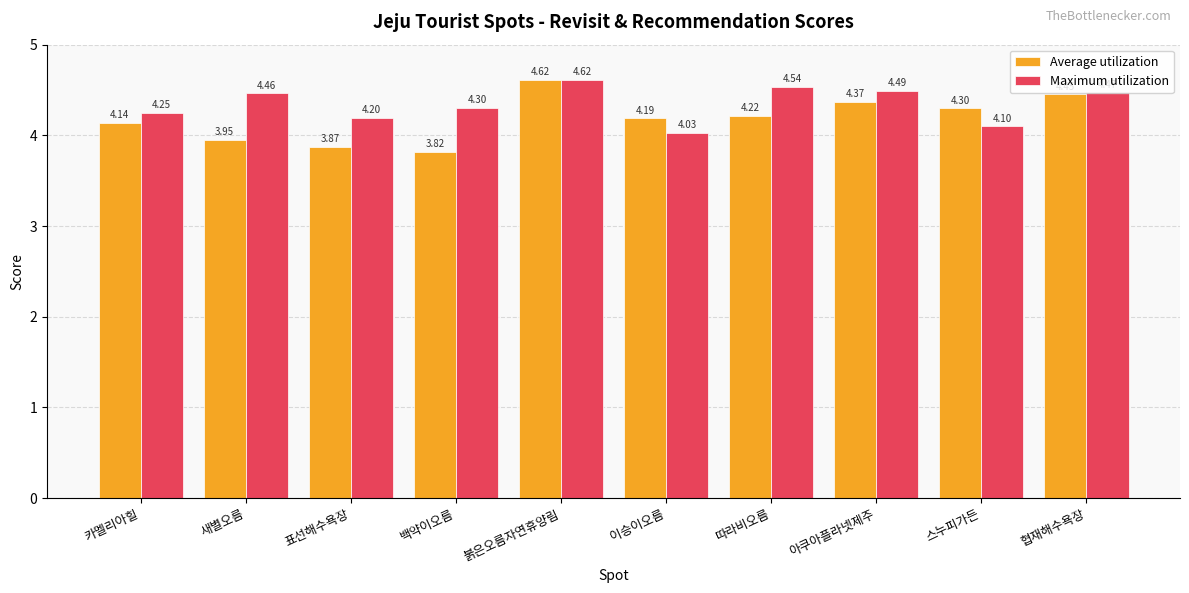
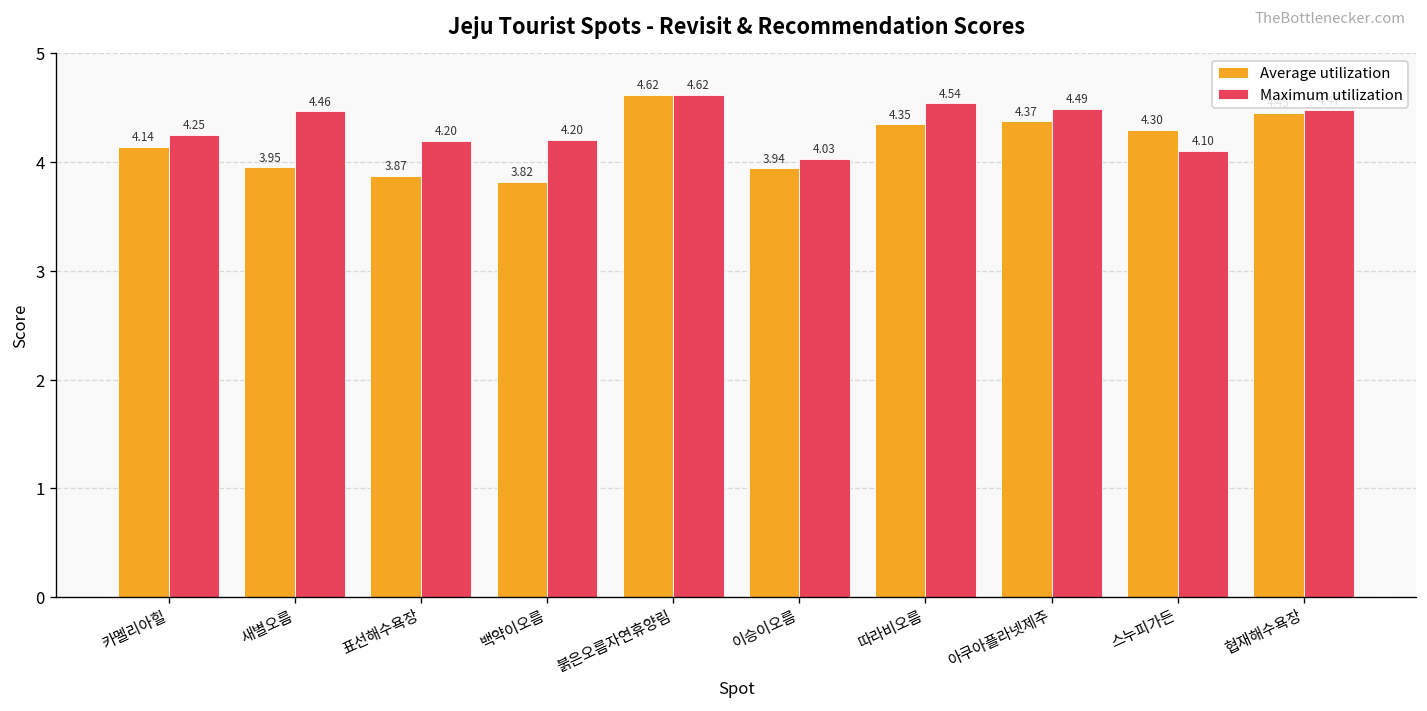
Maximum utilization, 백약이오름: 4.30 -> 4.20
Average utilization, 이승이오름: 4.19 -> 3.94
Average utilization, 따라비오름: 4.22 -> 4.35
